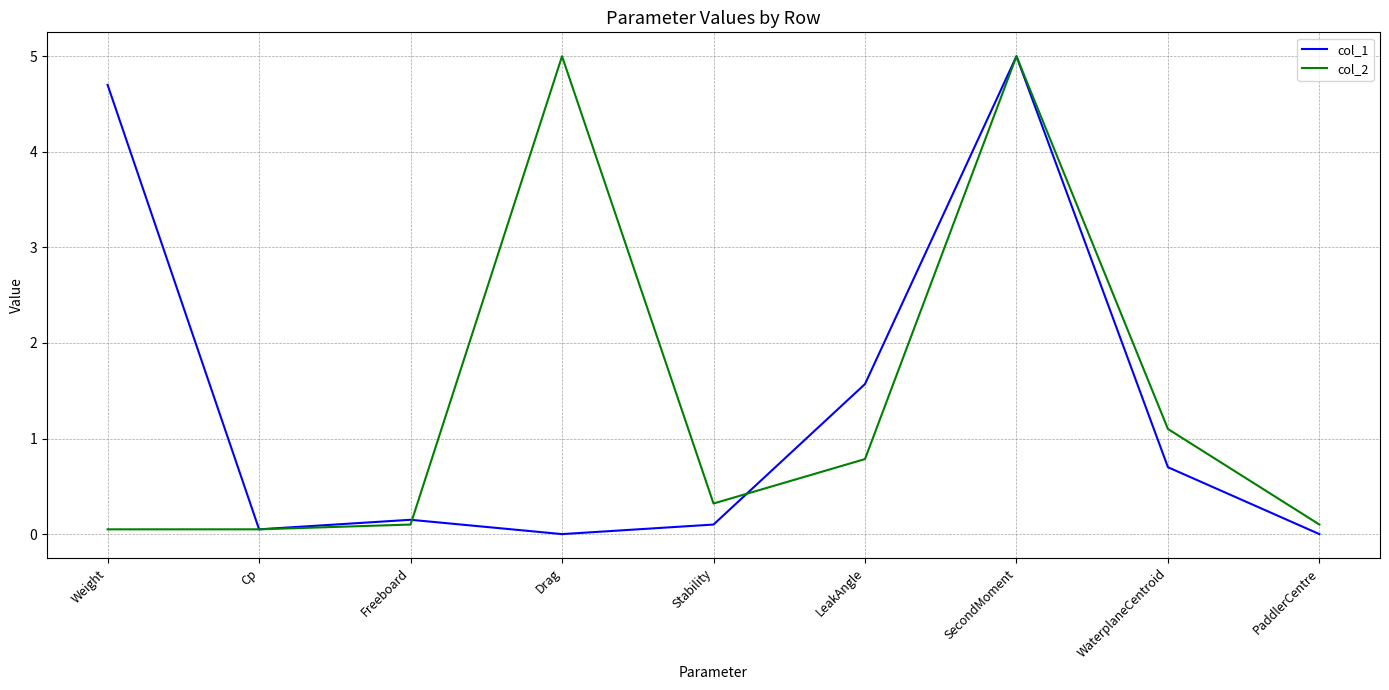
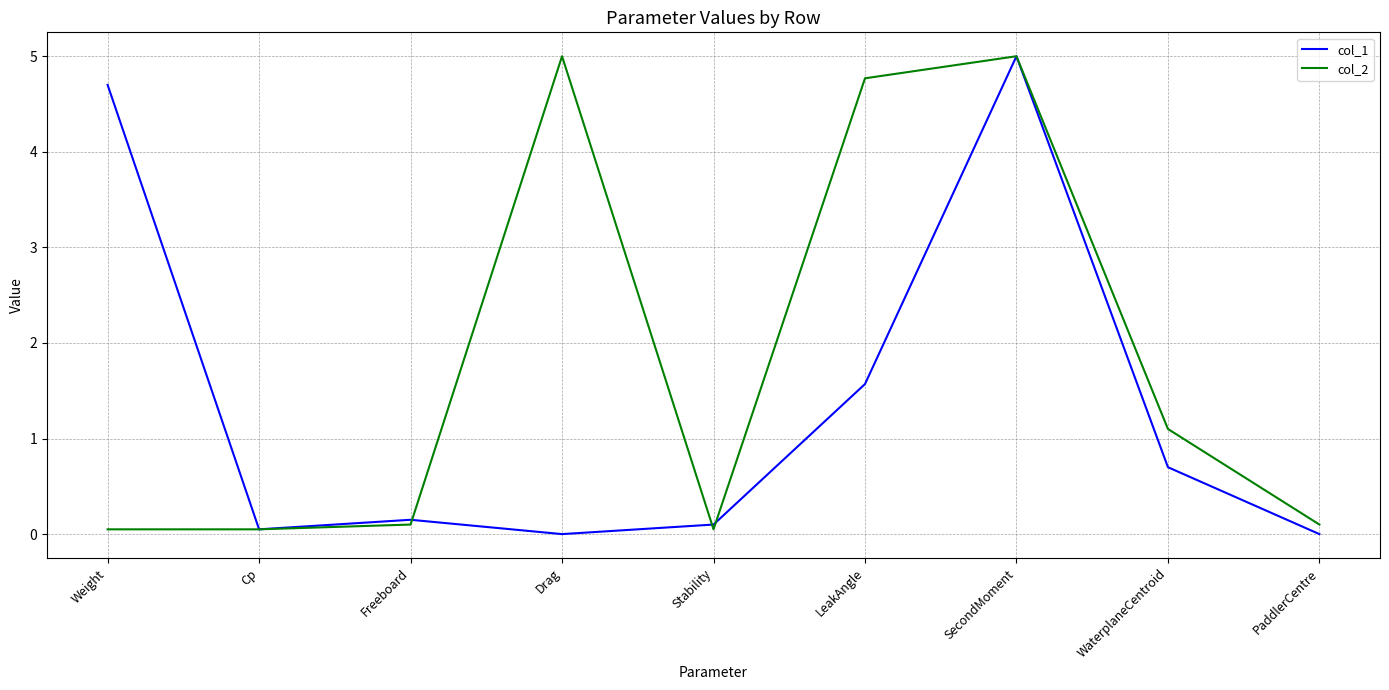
col_2, Stability: 0.3 -> 0.1
col_2, LeakAngle: 0.8 -> 4.8
